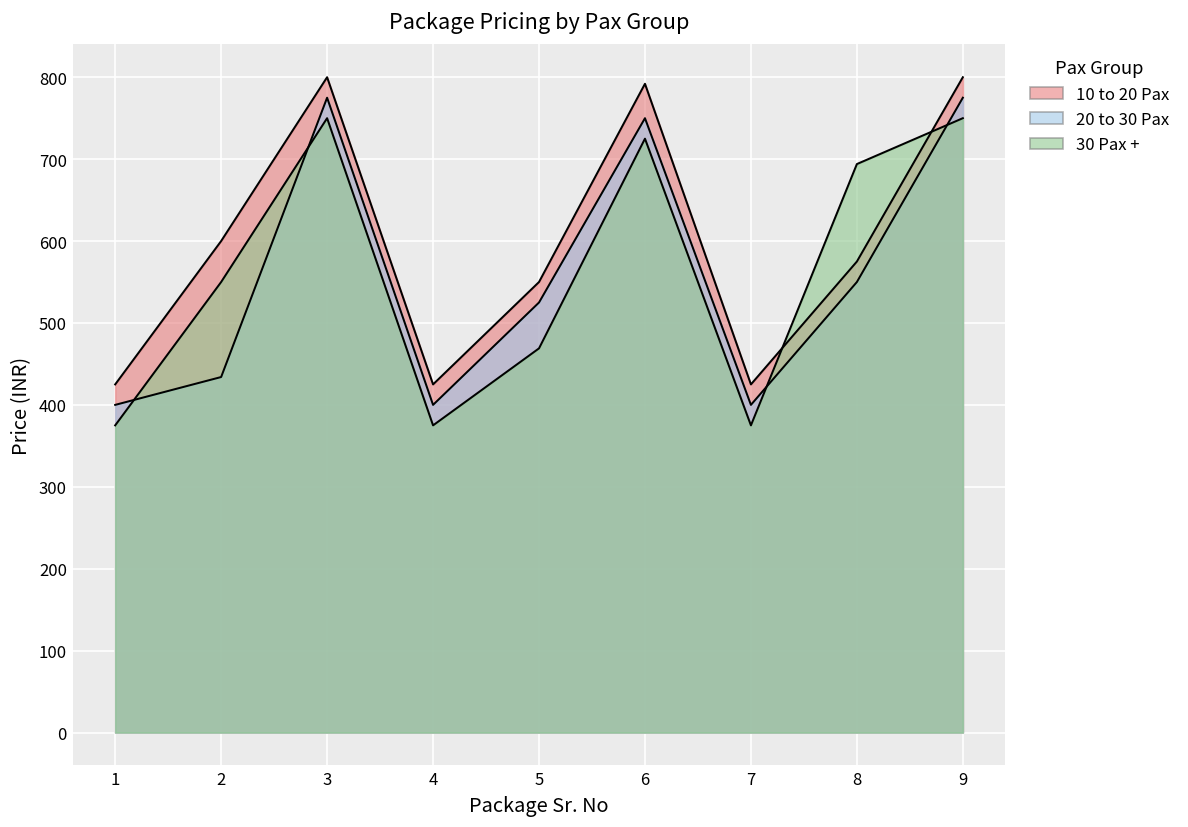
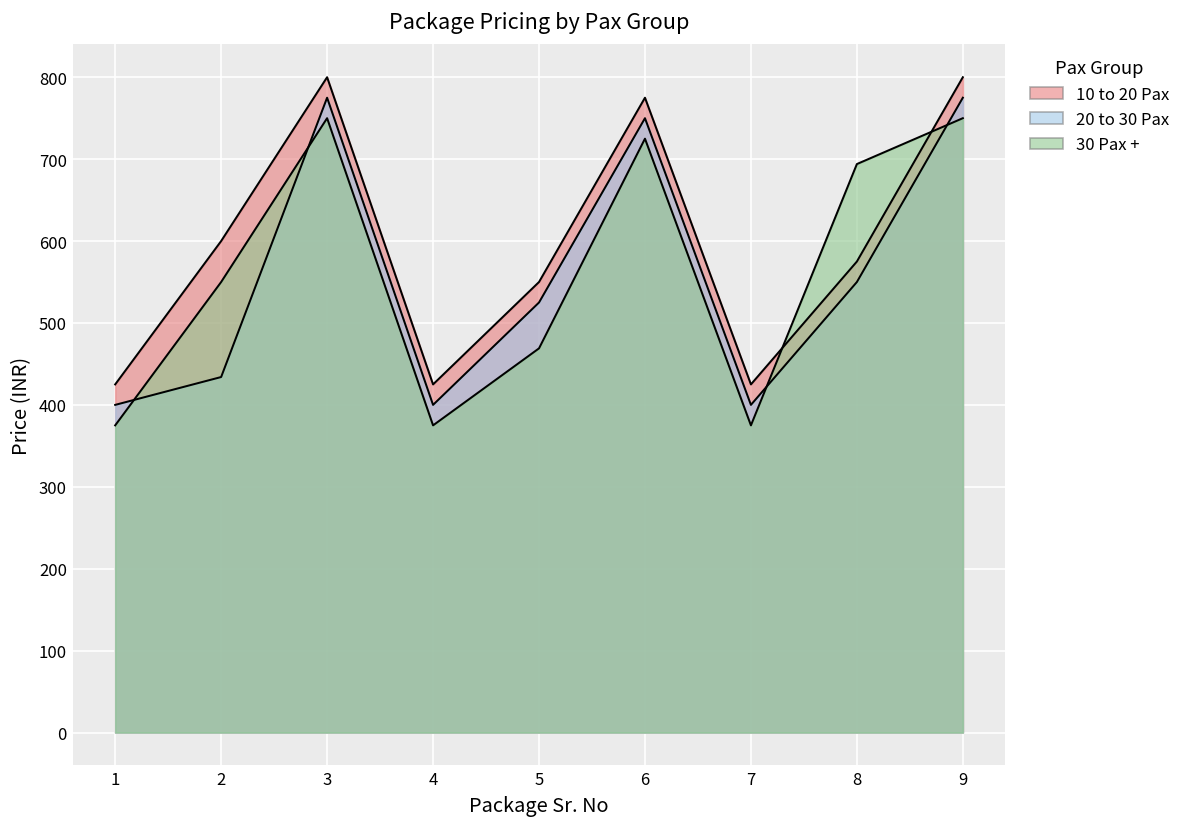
10 to 20 Pax, 6: 790 -> 780
